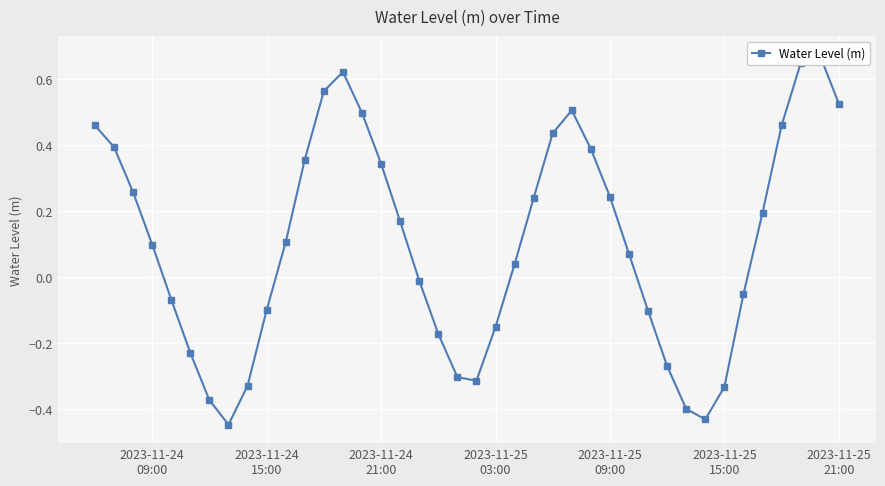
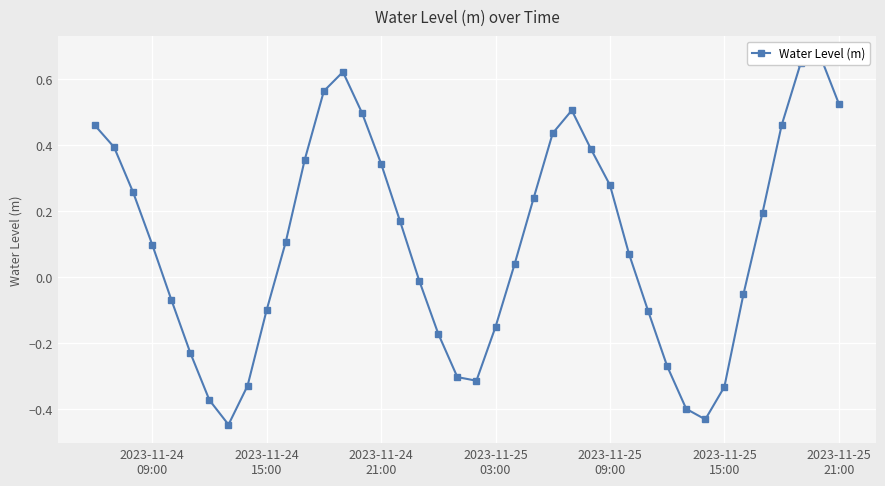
2023-11-25 09:00: 0.24 -> 0.28
